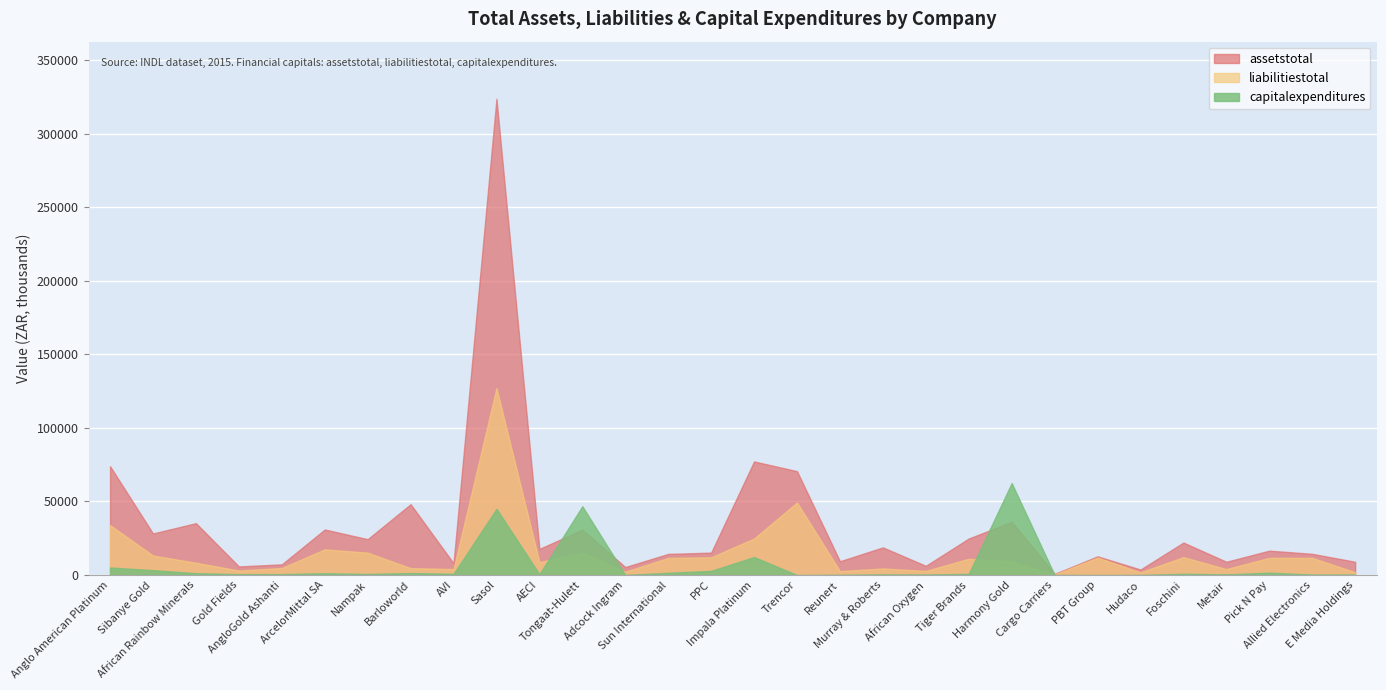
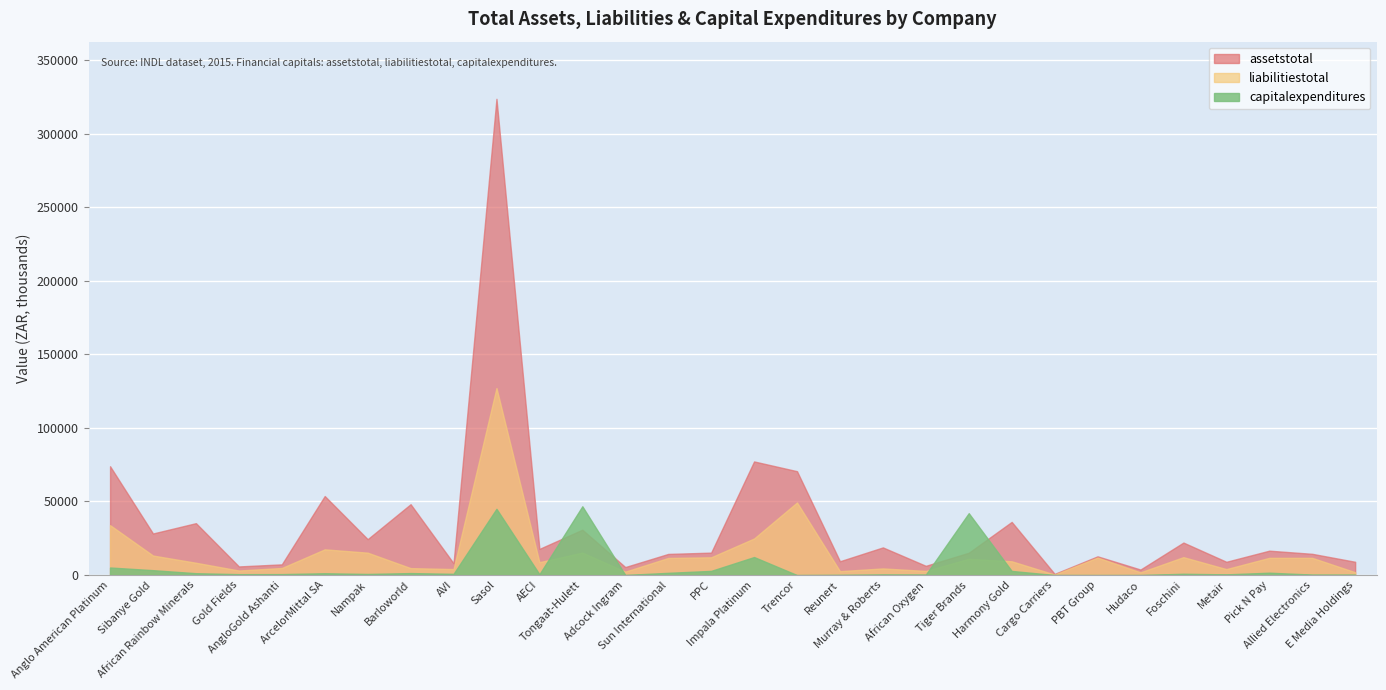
assetstotal, ArcelorMittal SA: 31000 -> 54000
assetstotal, Tiger Brands: 25000 -> 15000
capitalexpenditures, Tiger Brands: 1000 -> 42000
capitalexpenditures, Harmony Gold: 63000 -> 3000
